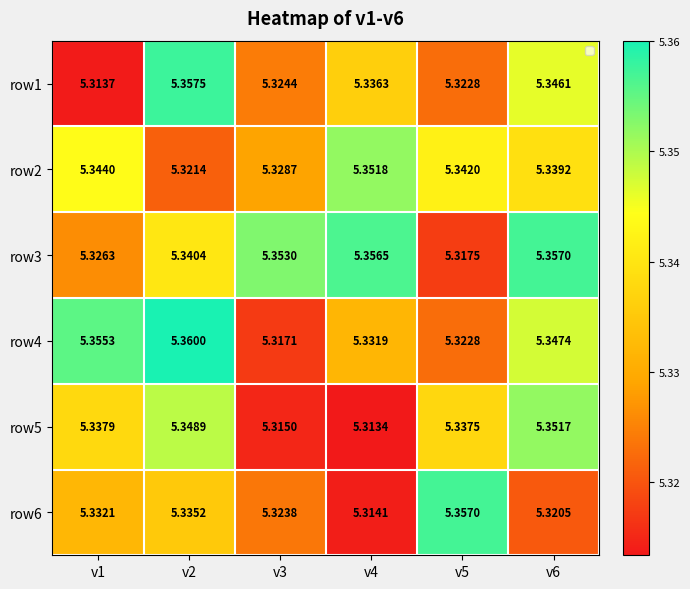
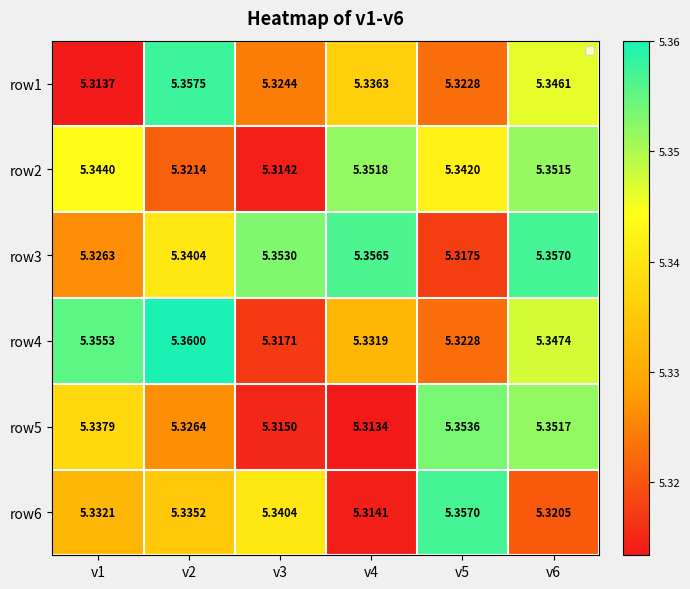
row2, v3: 5.3287 -> 5.3142
row2, v6: 5.3392 -> 5.3515
row5, v2: 5.3489 -> 5.3264
row5, v5: 5.3375 -> 5.3536
row6, v3: 5.3238 -> 5.3404
